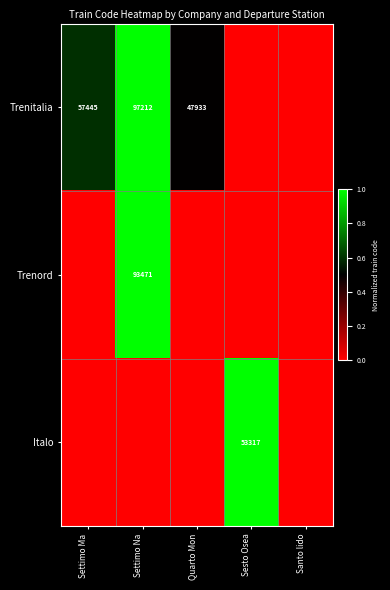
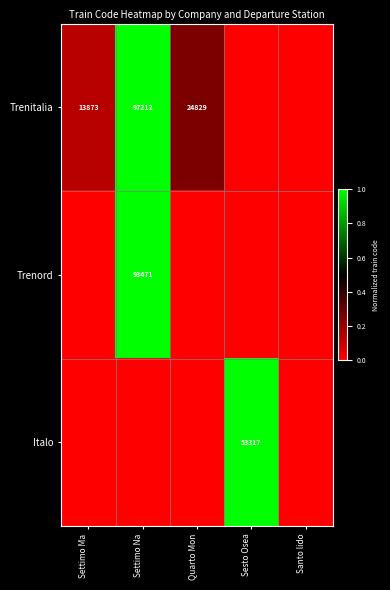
Trenitalia, Settimo Ma: 57445 -> 13873
Trenitalia, Quarto Mon: 47933 -> 24829
